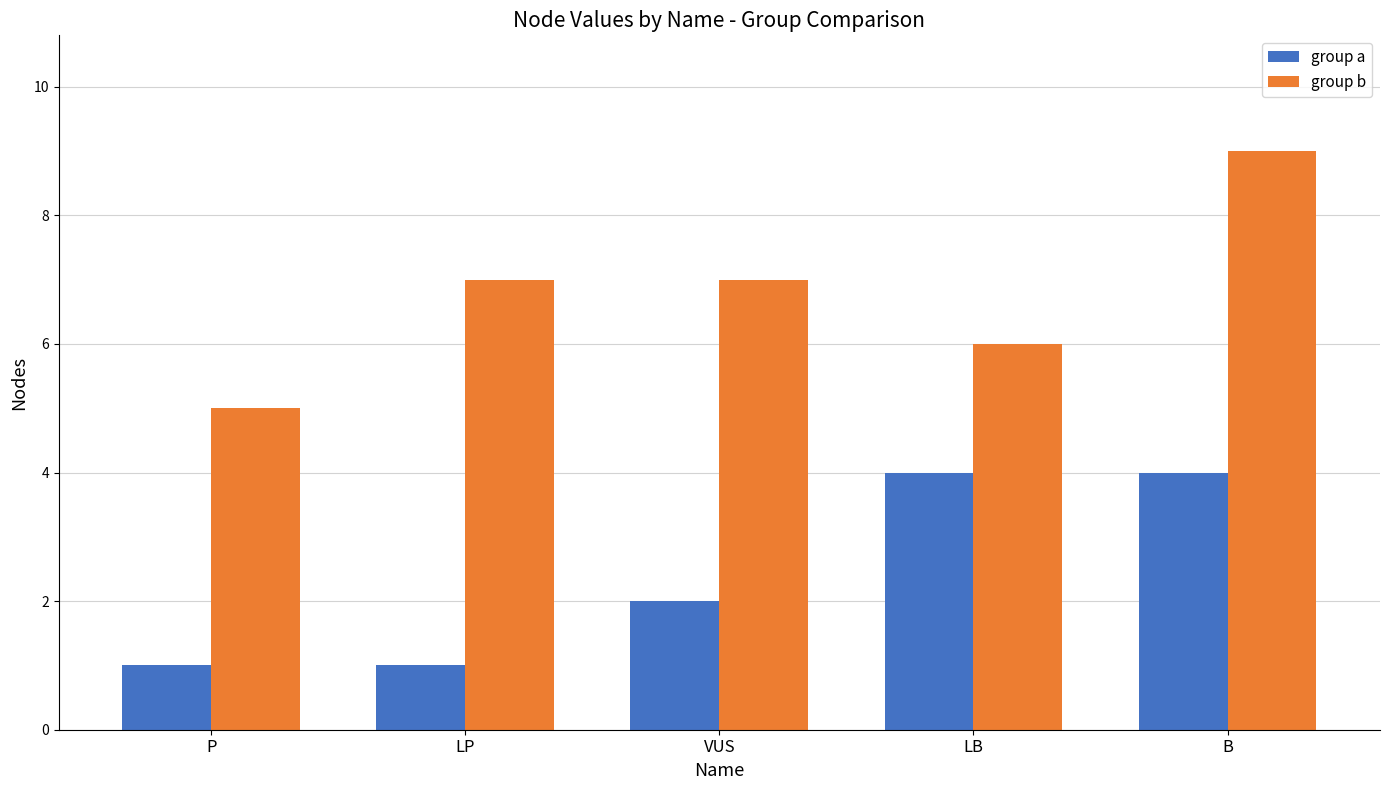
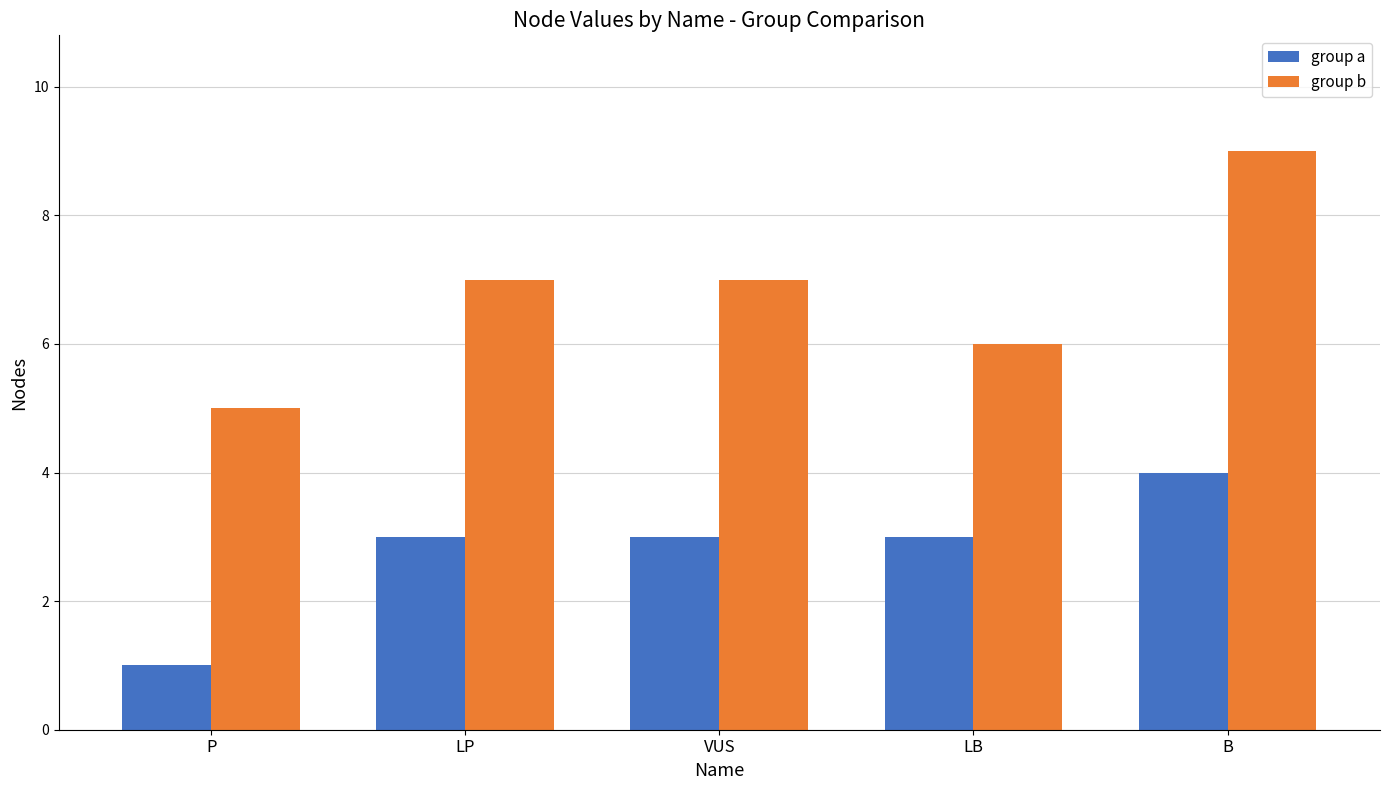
group a, LP: 1 -> 3
group a, VUS: 2 -> 3
group a, LB: 4 -> 3
